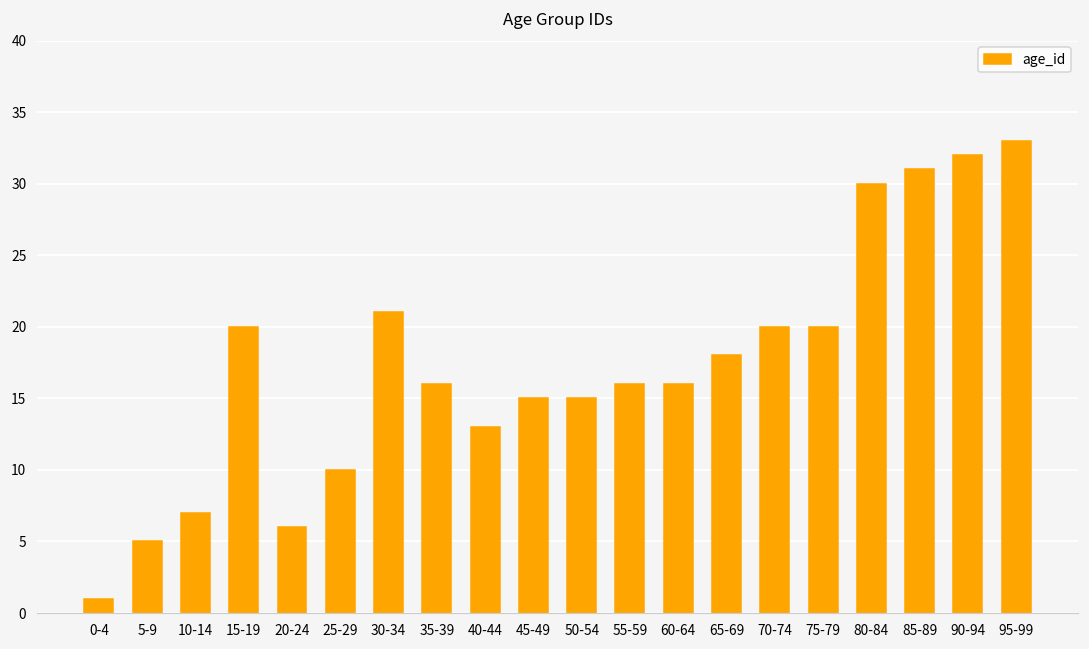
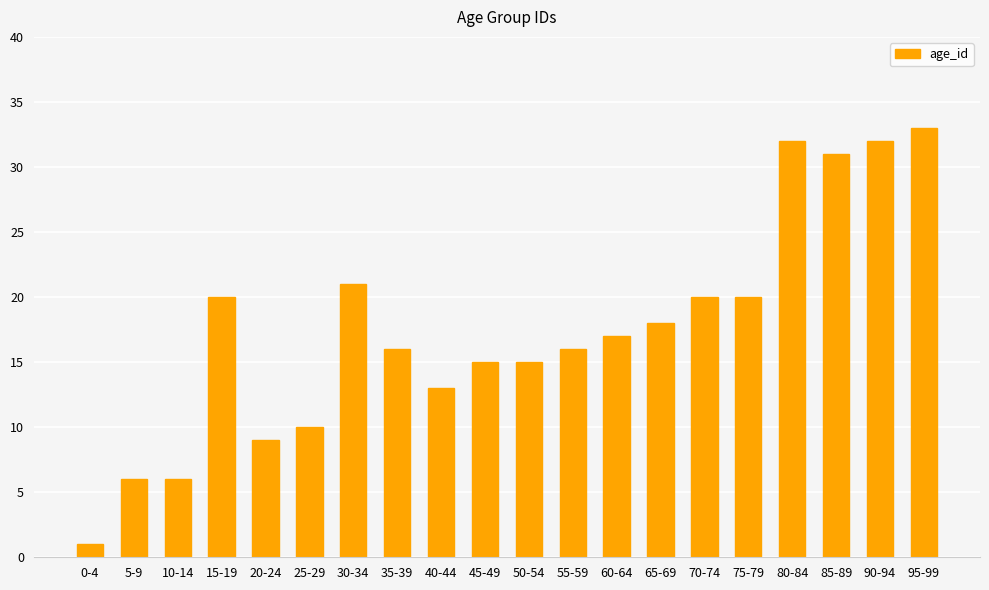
5-9: 5 -> 6
10-14: 7 -> 6
20-24: 6 -> 9
60-64: 16 -> 17
80-84: 30 -> 32
